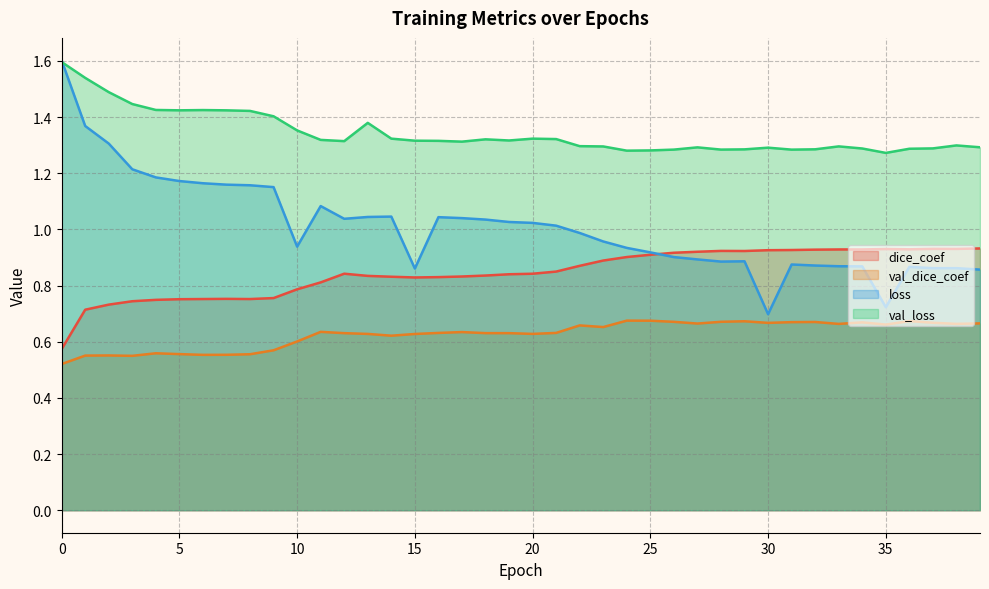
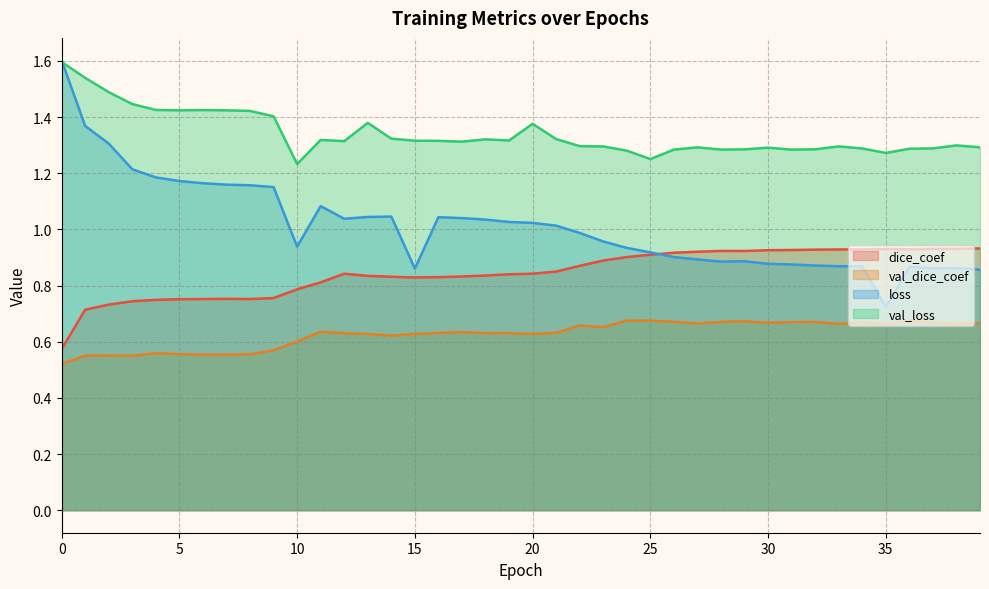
val_loss, 10: 1.35 -> 1.23
val_loss, 20: 1.32 -> 1.38
val_loss, 25: 1.28 -> 1.25
loss, 30: 0.70 -> 0.88
